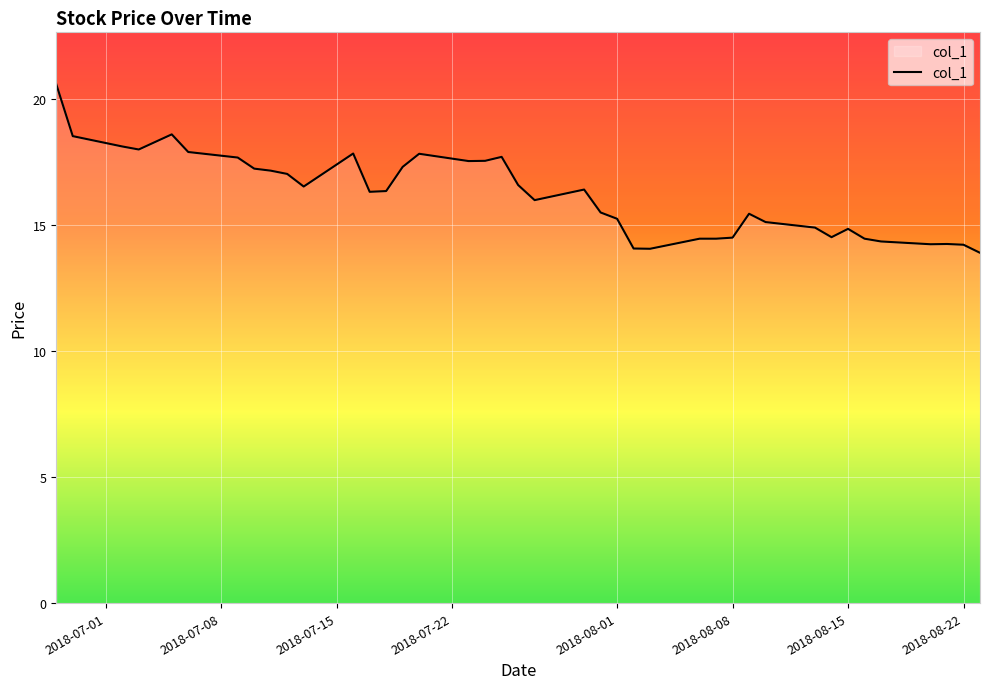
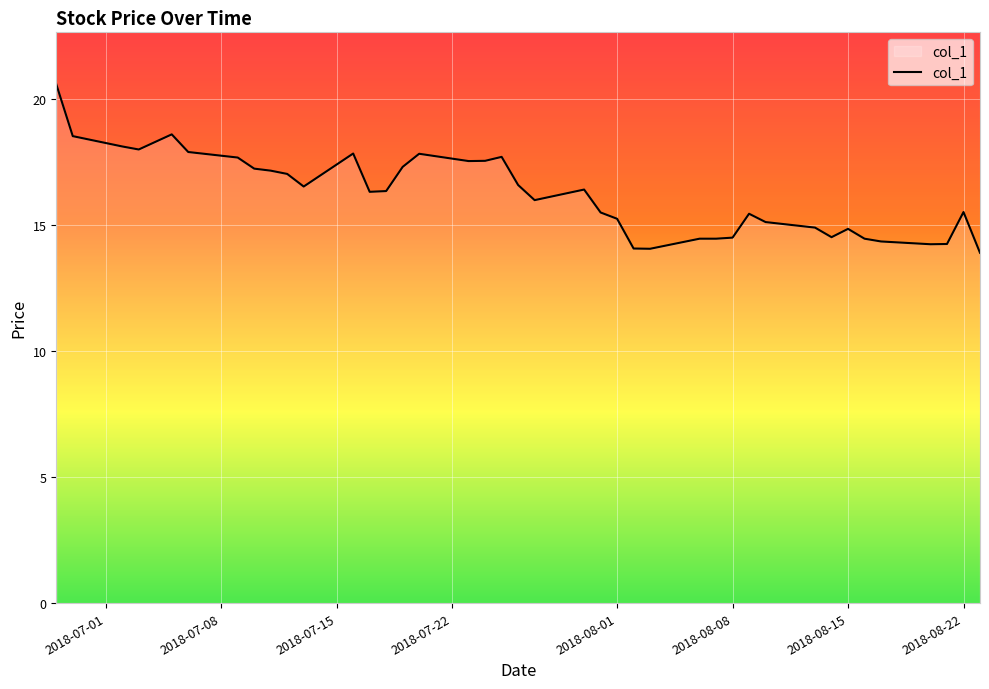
2018-08-22: 14.2 -> 15.5
